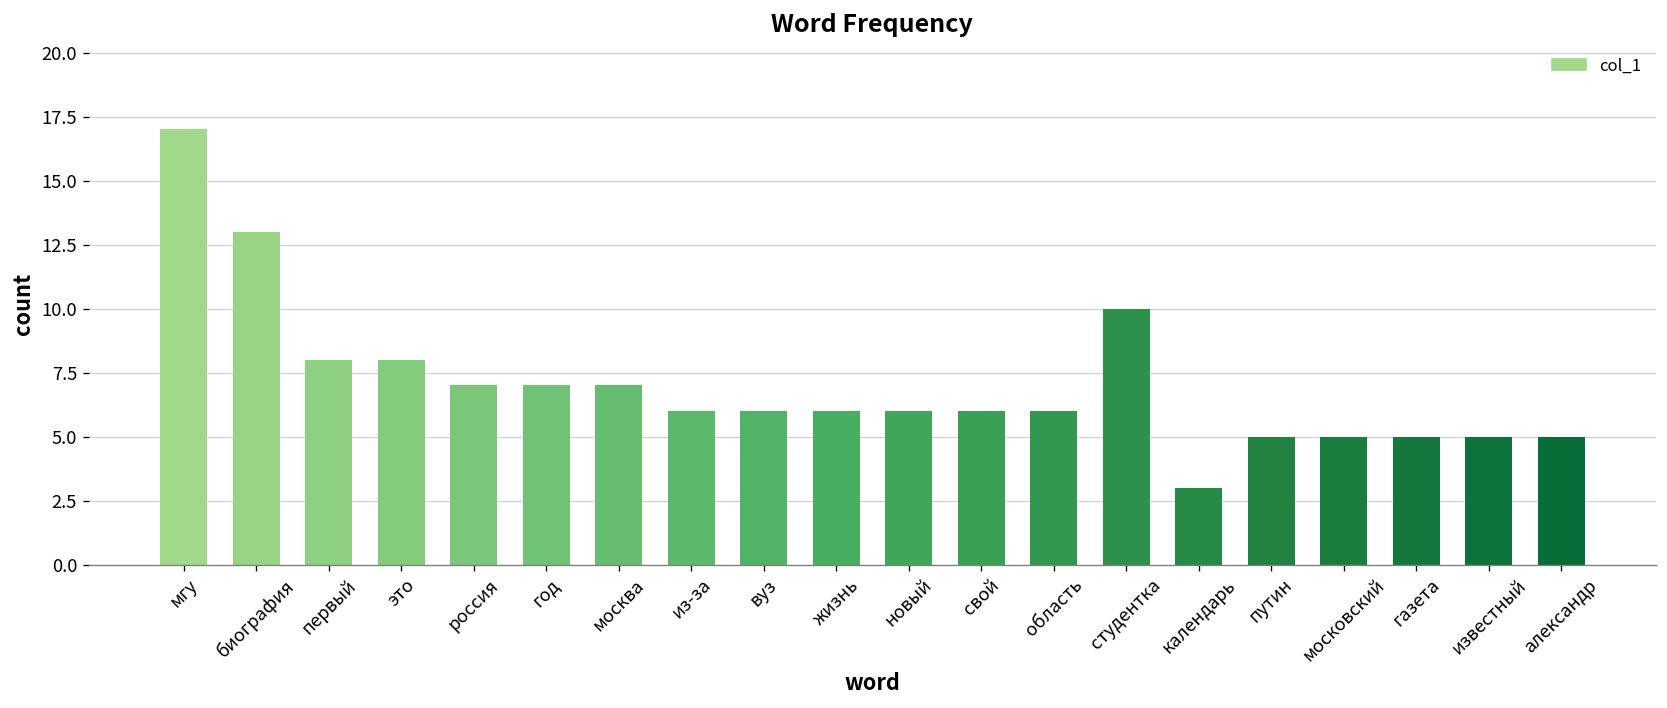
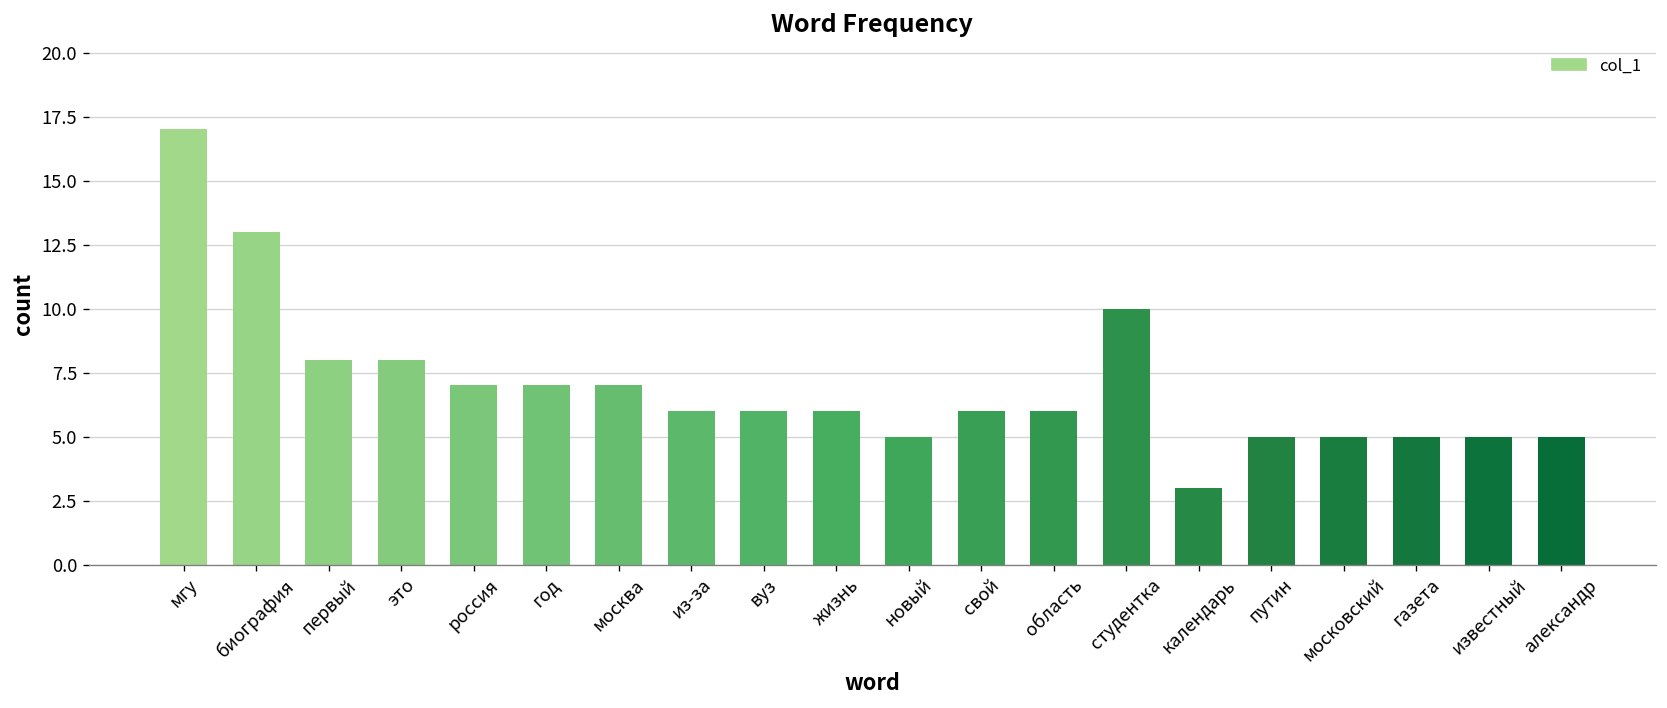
новый: 6 -> 5
